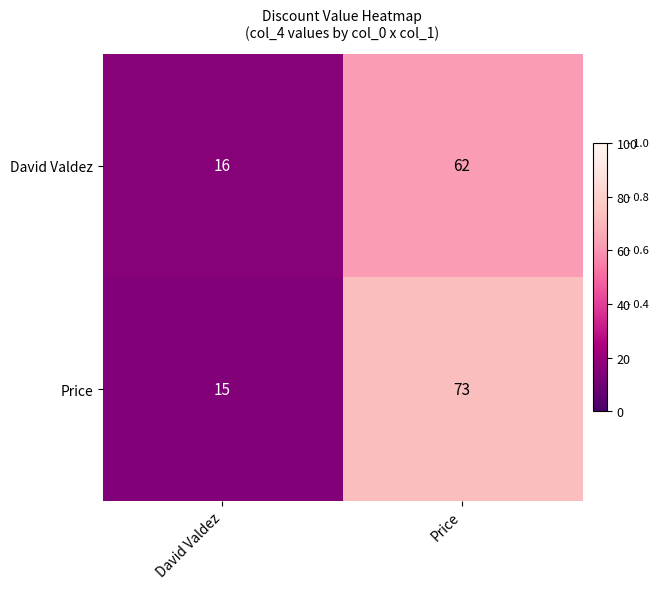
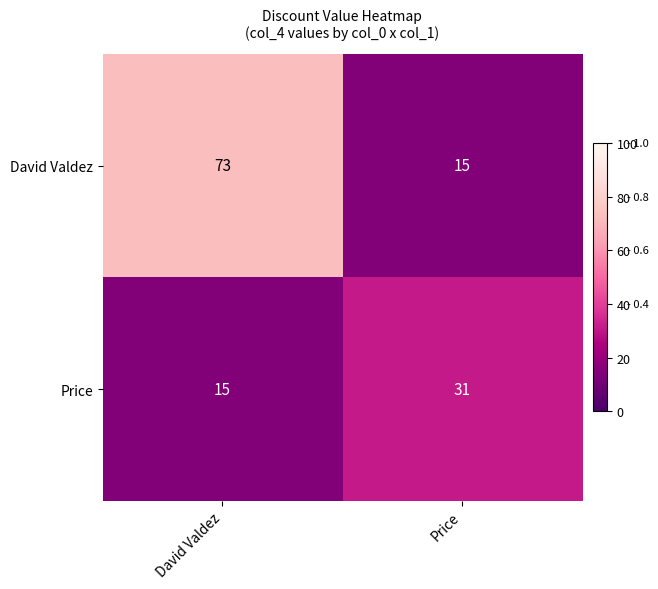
David Valdez, David Valdez: 16 -> 73
David Valdez, Price: 62 -> 15
Price, Price: 73 -> 31
